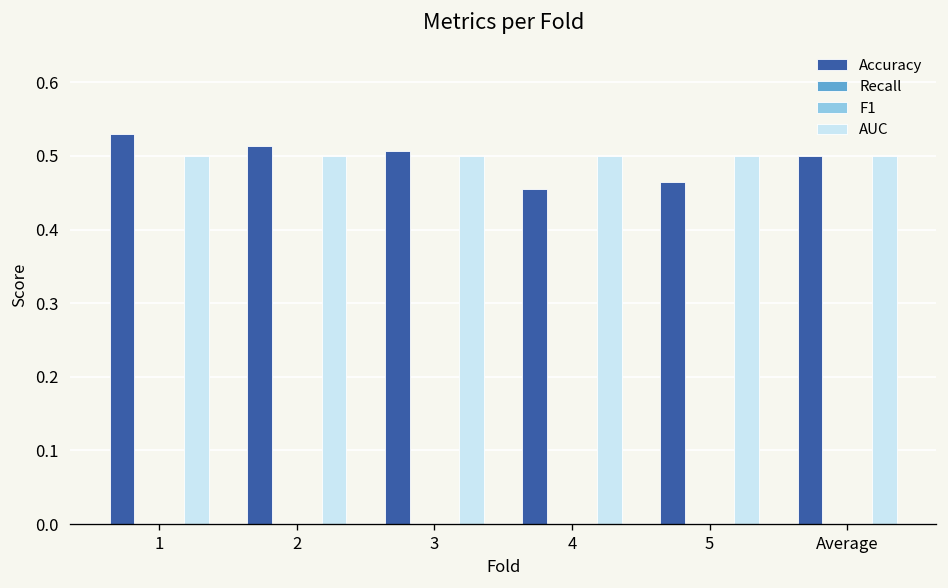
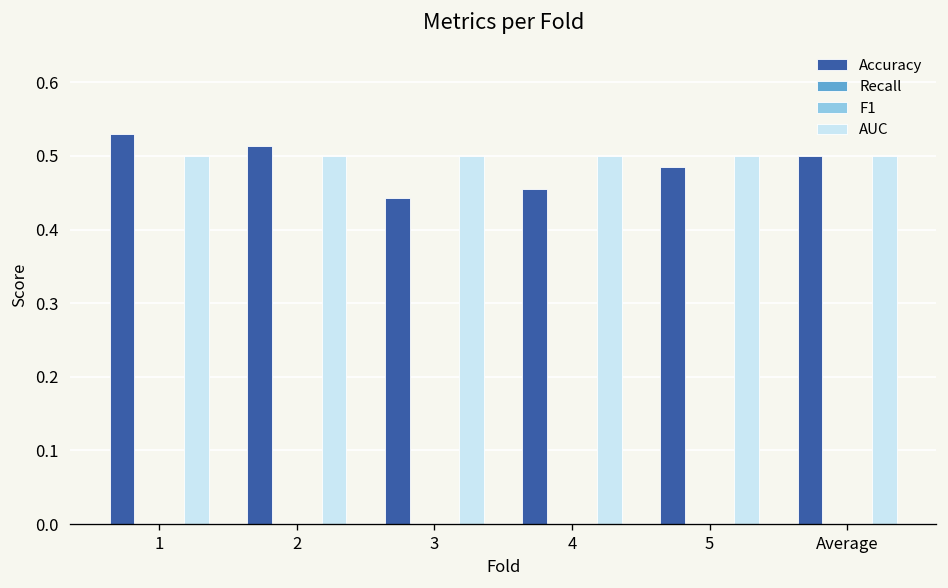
Accuracy, 3: 0.51 -> 0.44
Accuracy, 5: 0.46 -> 0.49
